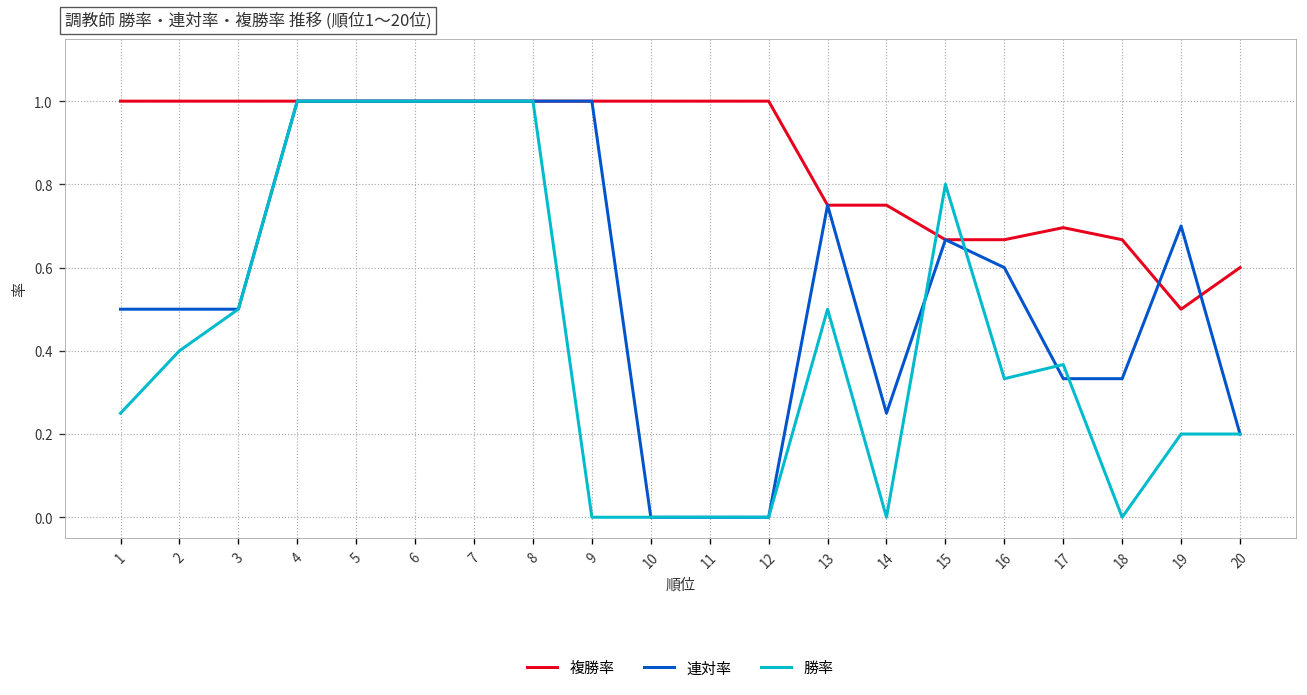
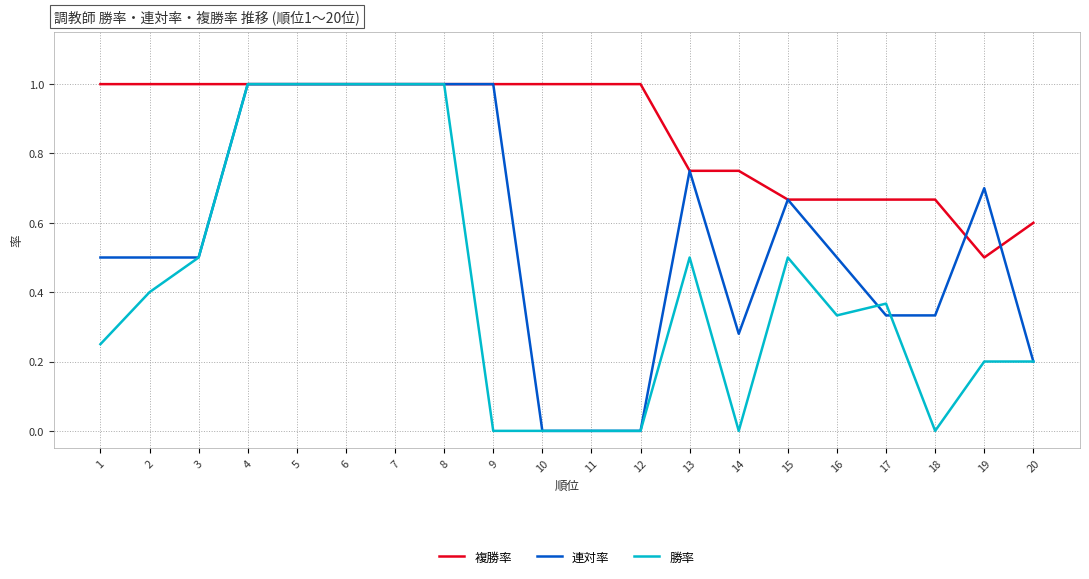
連対率, 14: 0.25 -> 0.28
勝率, 15: 0.8 -> 0.5
連対率, 16: 0.6 -> 0.5
複勝率, 17: 0.70 -> 0.67
